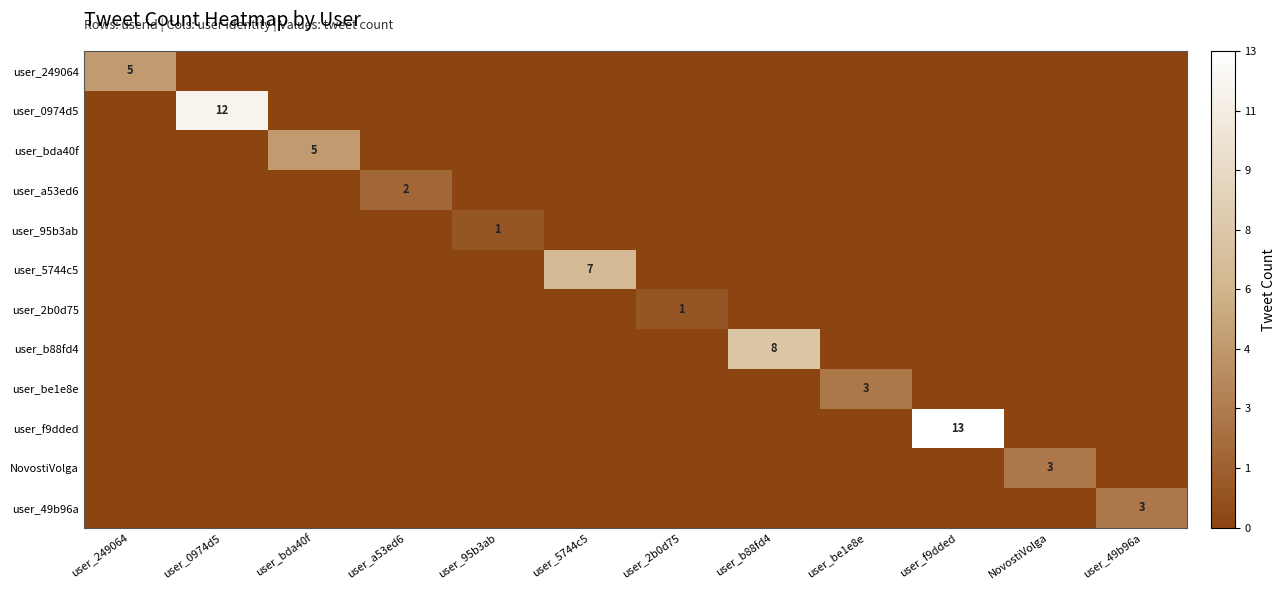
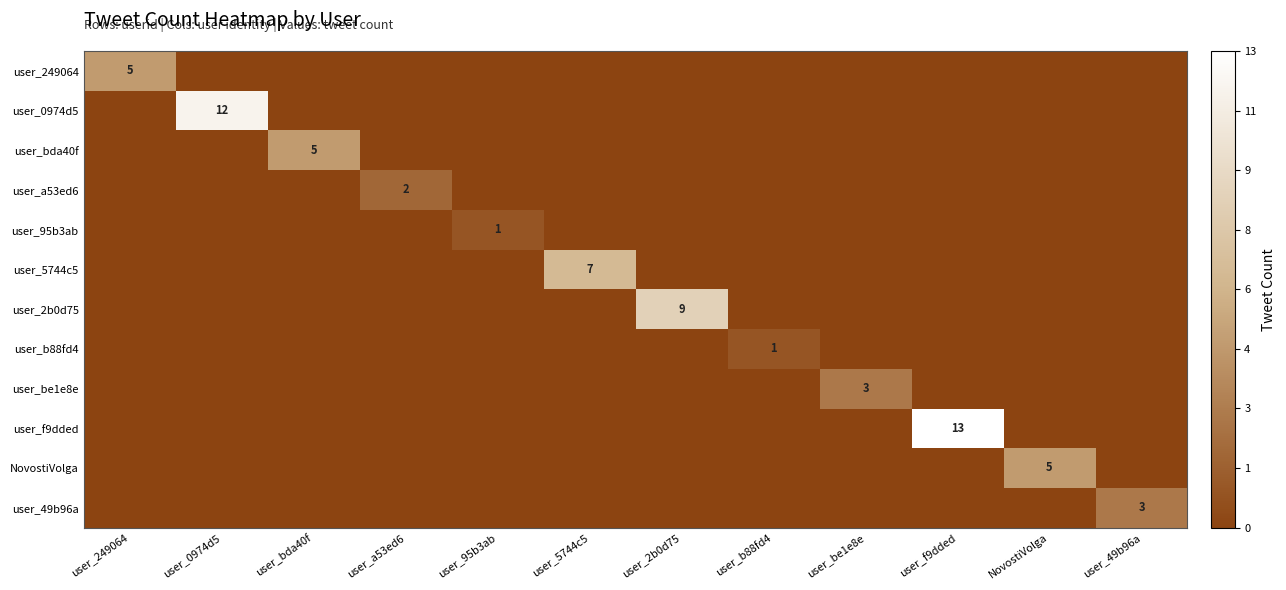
user_2b0d75, user_2b0d75: 1 -> 9
user_b88fd4, user_b88fd4: 8 -> 1
NovostiVolga, NovostiVolga: 3 -> 5
